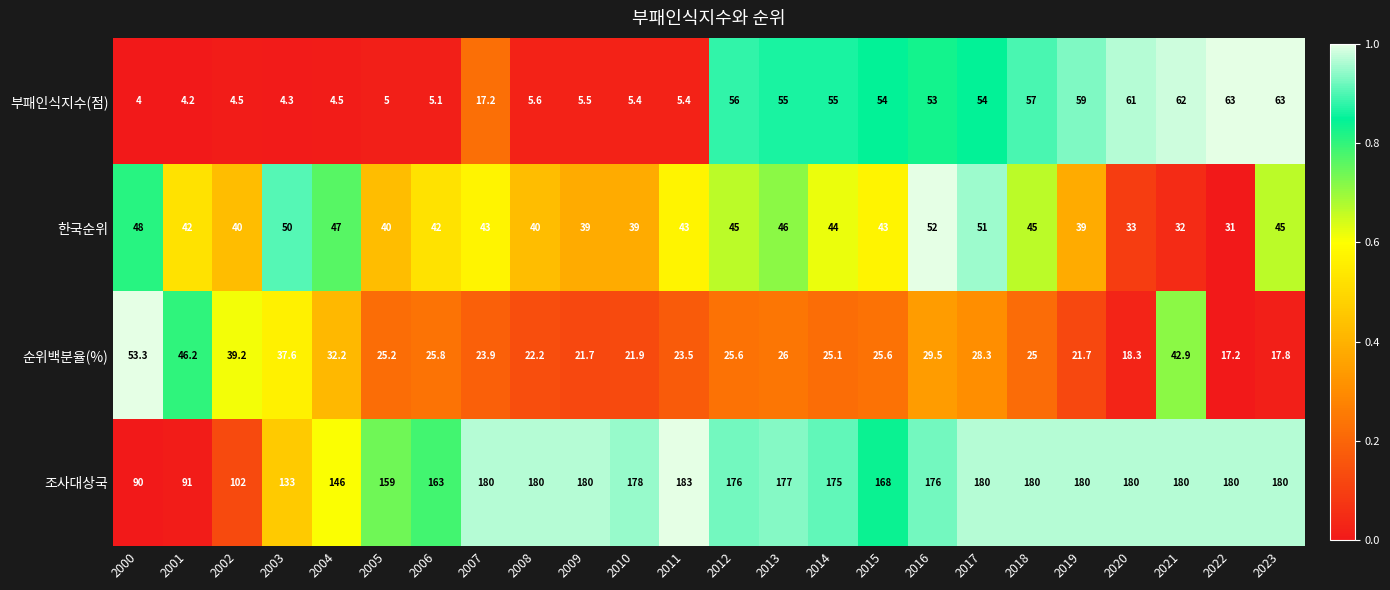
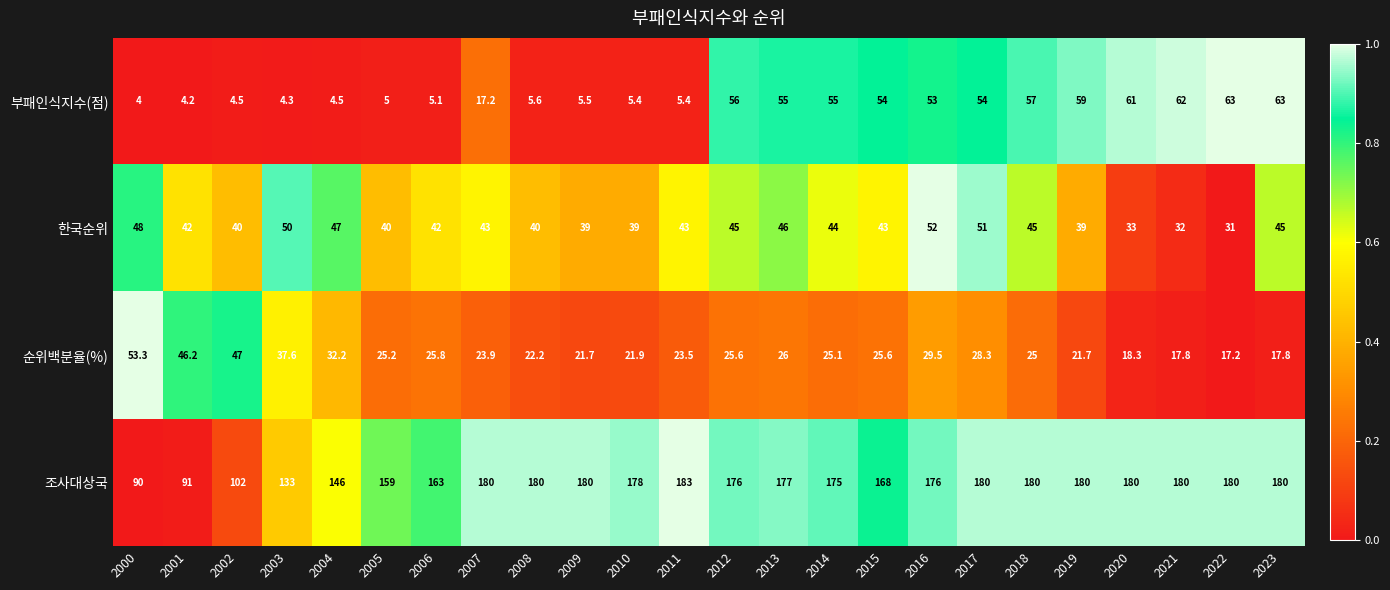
순위백분율(%), 2002: 39.2 -> 47
순위백분율(%), 2021: 42.9 -> 17.8
